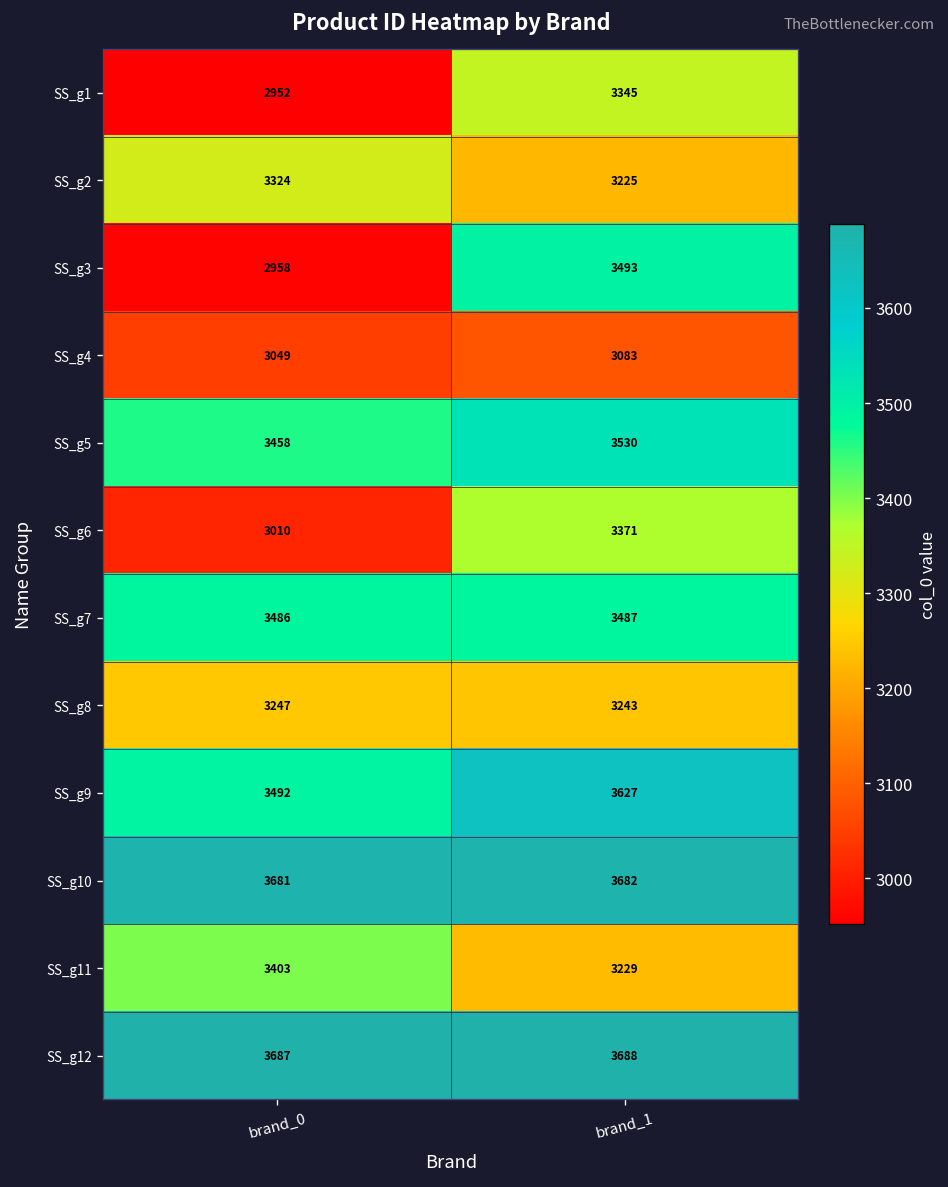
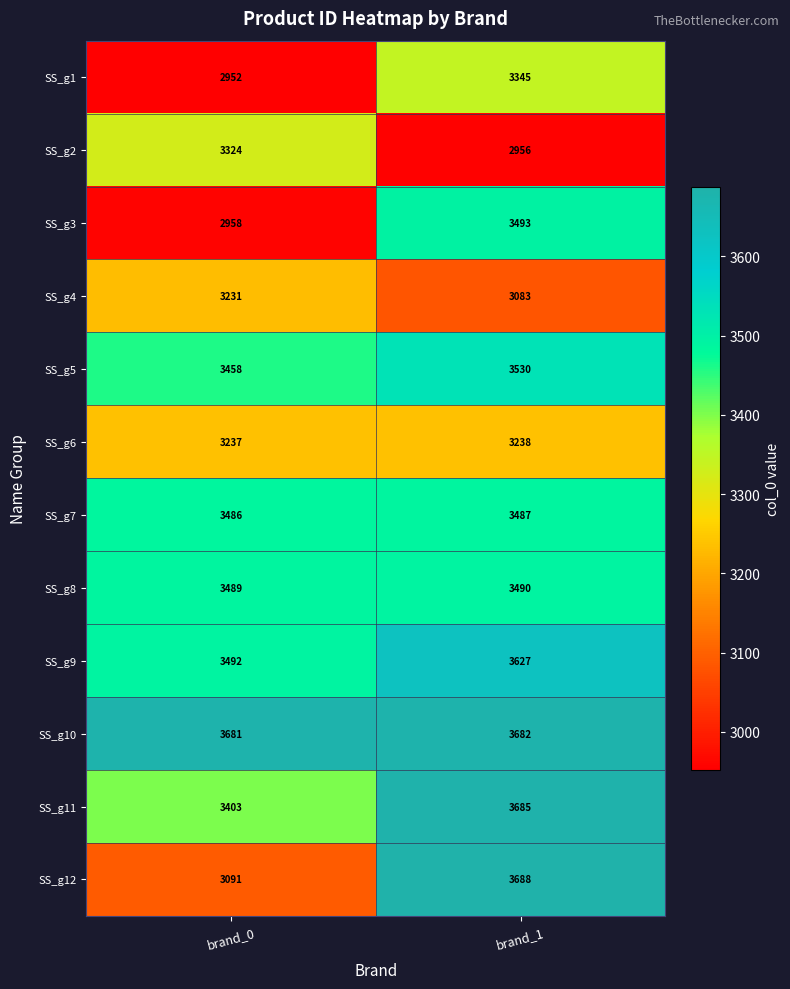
SS_g2, brand_1: 3225 -> 2956
SS_g4, brand_0: 3049 -> 3231
SS_g6, brand_0: 3010 -> 3237
SS_g6, brand_1: 3371 -> 3238
SS_g8, brand_0: 3247 -> 3489
SS_g8, brand_1: 3243 -> 3490
SS_g11, brand_1: 3229 -> 3685
SS_g12, brand_0: 3687 -> 3091
